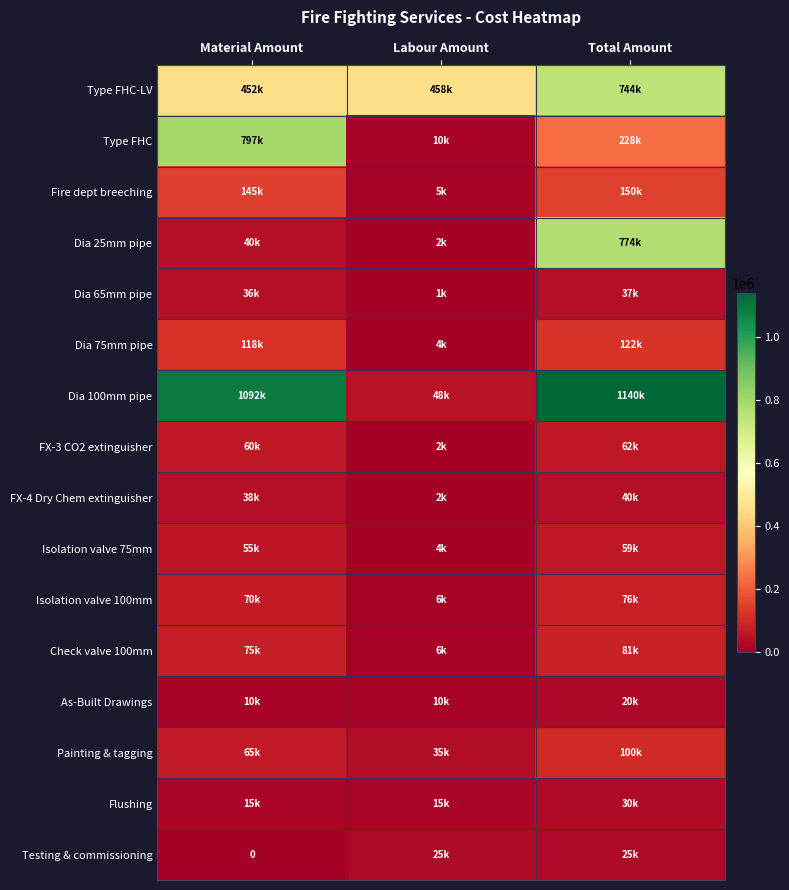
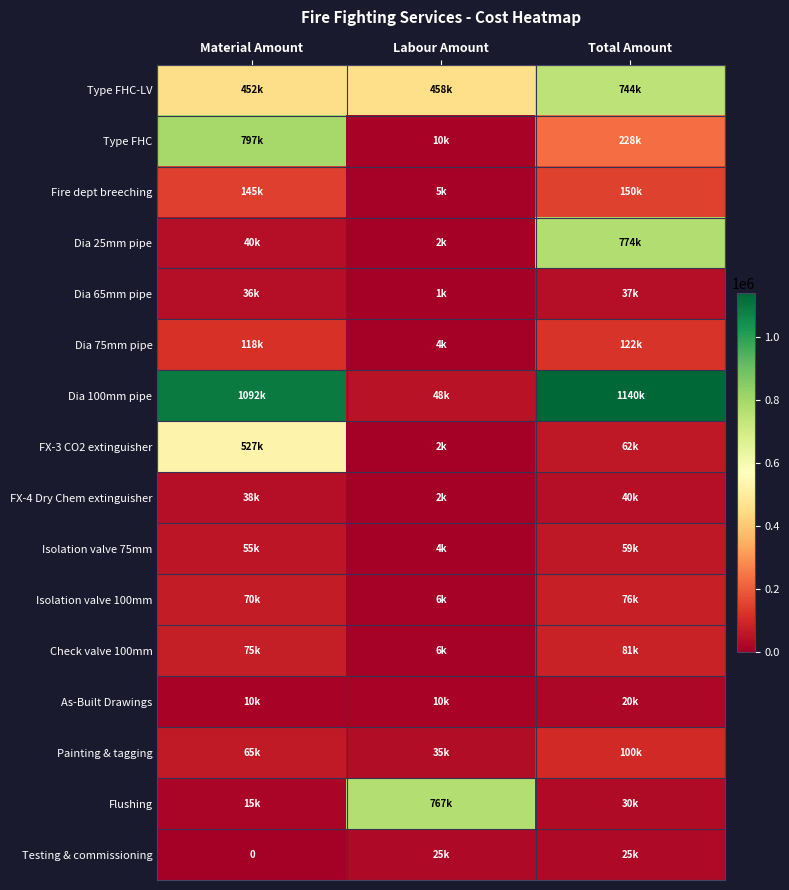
FX-3 CO2 extinguisher, Material Amount: 60k -> 527k
Flushing, Labour Amount: 15k -> 767k
